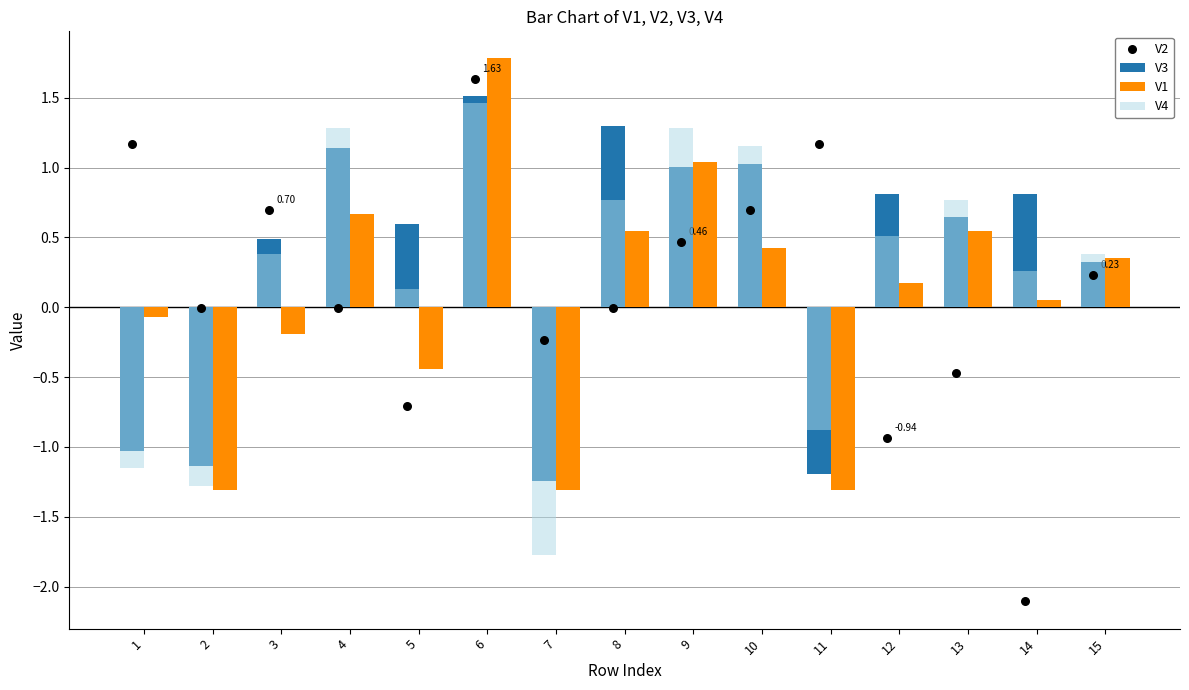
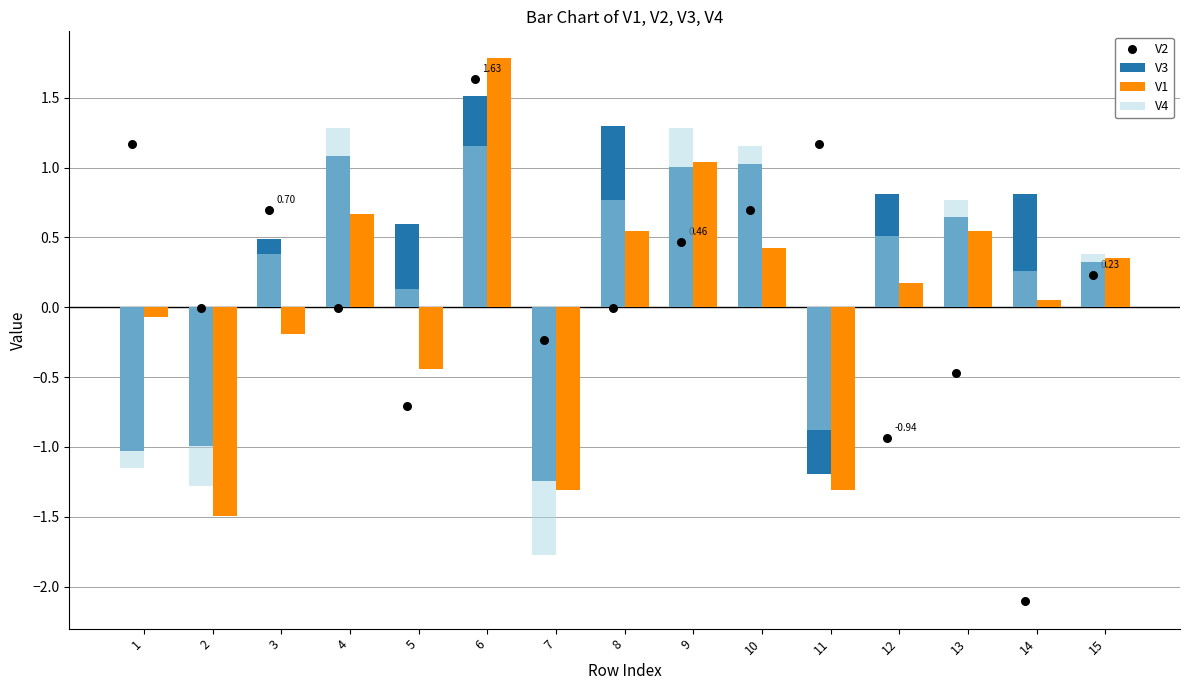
V3, 2: -1.14 -> -1.00
V1, 2: -1.30 -> -1.50
V3, 4: 1.14 -> 1.08
V4, 6: 1.46 -> 1.15
